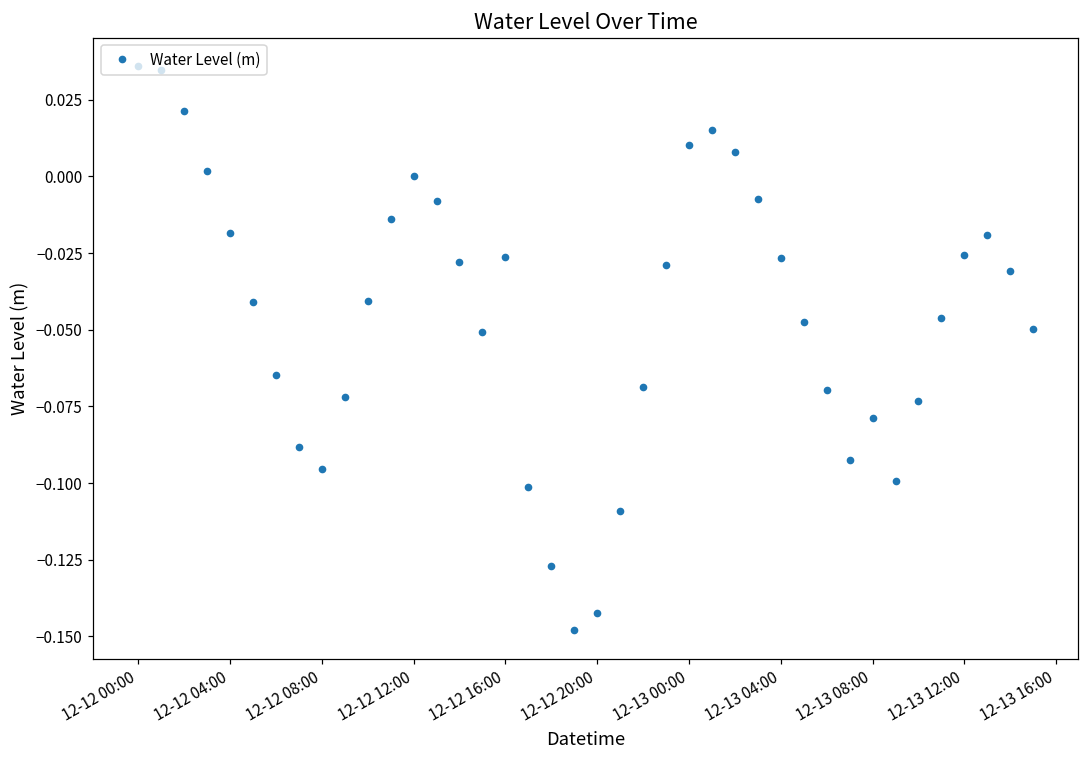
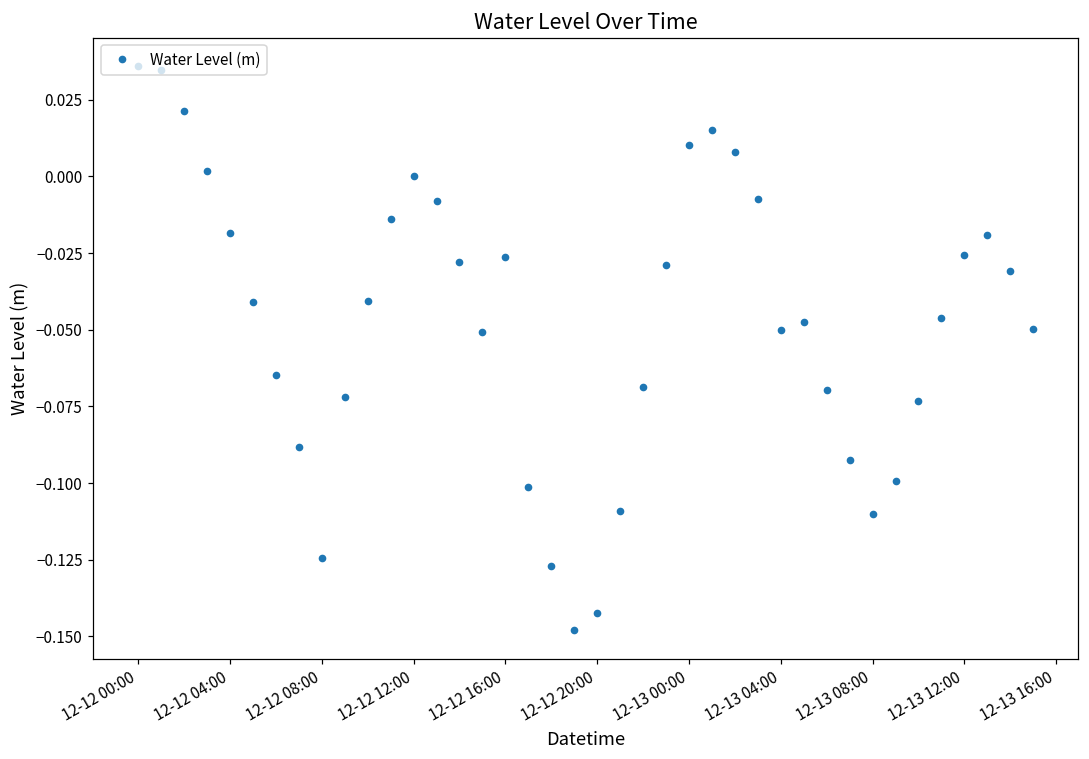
12-12 08:00: -0.095 -> -0.124
12-13 04:00: -0.027 -> -0.050
12-13 08:00: -0.079 -> -0.110
